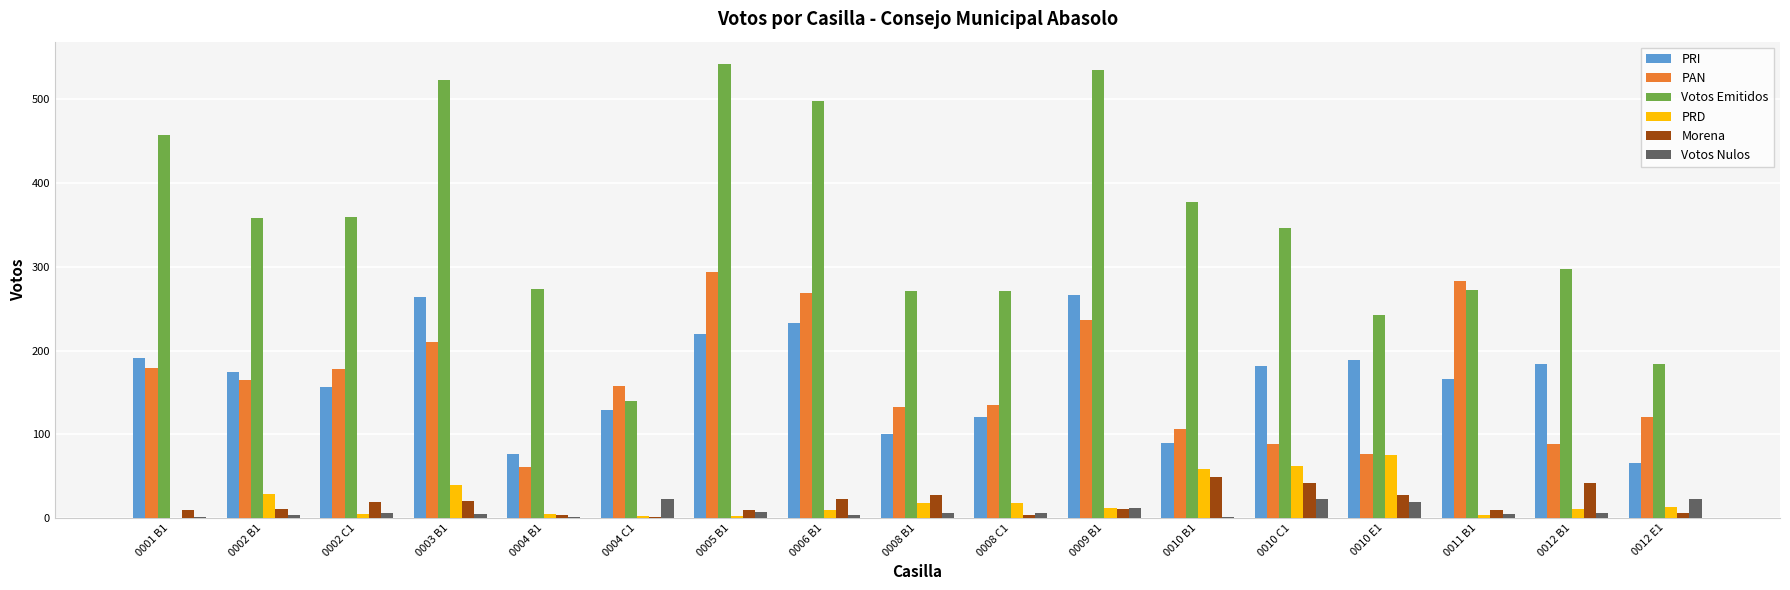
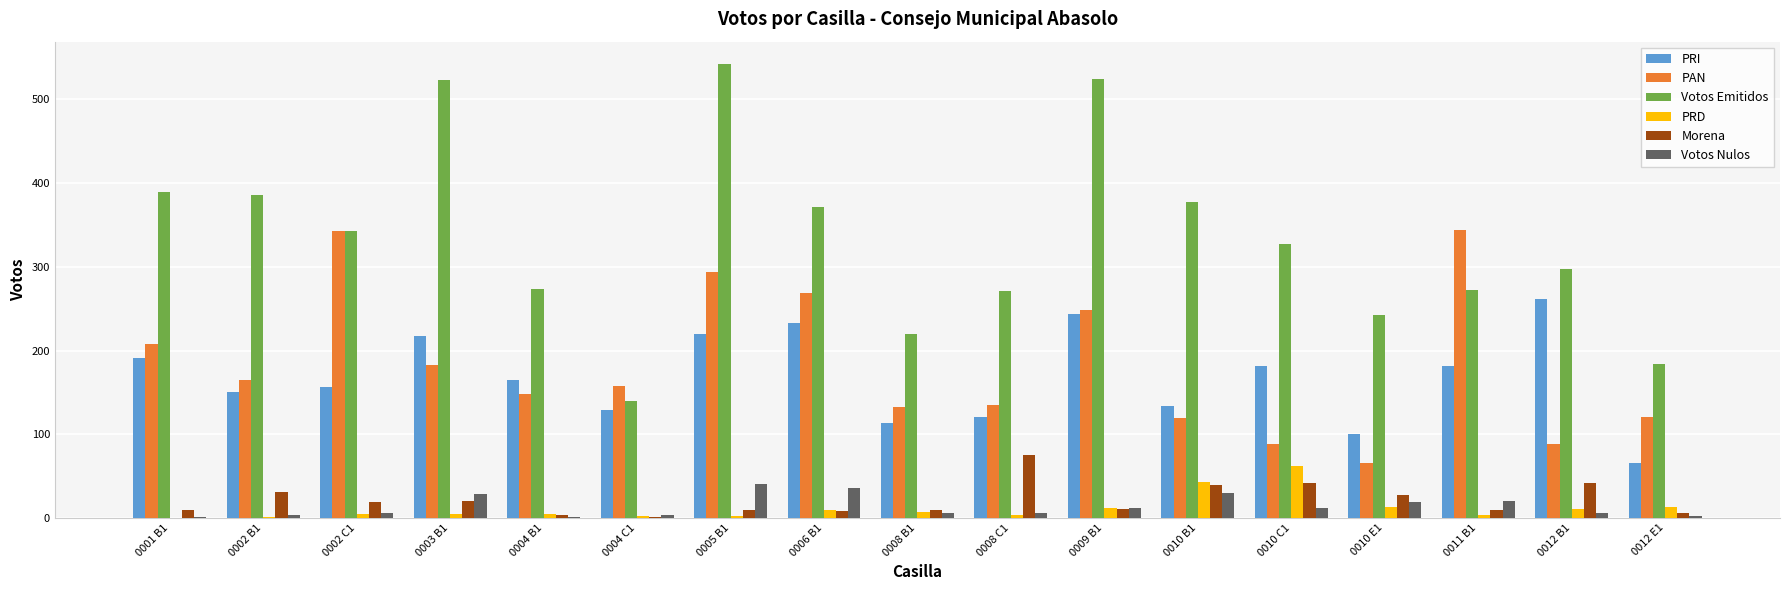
PAN, 0001 B1: 180 -> 210
Votos Emitidos, 0001 B1: 460 -> 390
PRI, 0002 B1: 170 -> 150
Votos Emitidos, 0002 B1: 360 -> 390
PRD, 0002 B1: 30 -> 0
Morena, 0002 B1: 10 -> 30
PAN, 0002 C1: 180 -> 340
Votos Emitidos, 0002 C1: 360 -> 340
PRI, 0003 B1: 260 -> 220
PAN, 0003 B1: 210 -> 180
PRD, 0003 B1: 40 -> 10
Votos Nulos, 0003 B1: 10 -> 30
PRI, 0004 B1: 80 -> 170
PAN, 0004 B1: 60 -> 150
Votos Nulos, 0004 C1: 20 -> 0
Votos Nulos, 0005 B1: 10 -> 40
Votos Emitidos, 0006 B1: 500 -> 370
Morena, 0006 B1: 20 -> 10
Votos Nulos, 0006 B1: 0 -> 40
PRI, 0008 B1: 100 -> 110
Votos Emitidos, 0008 B1: 270 -> 220
PRD, 0008 B1: 20 -> 10
Morena, 0008 B1: 30 -> 10
PRD, 0008 C1: 20 -> 0
Morena, 0008 C1: 0 -> 80
PRI, 0009 B1: 270 -> 240
PAN, 0009 B1: 240 -> 250
Votos Emitidos, 0009 B1: 540 -> 530
PRI, 0010 B1: 90 -> 130
PAN, 0010 B1: 110 -> 120
PRD, 0010 B1: 60 -> 40
Morena, 0010 B1: 50 -> 40
Votos Nulos, 0010 B1: 0 -> 30
Votos Emitidos, 0010 C1: 350 -> 330
Votos Nulos, 0010 C1: 20 -> 10
PRI, 0010 E1: 190 -> 100
PAN, 0010 E1: 80 -> 70
PRD, 0010 E1: 80 -> 10
PRI, 0011 B1: 170 -> 180
PAN, 0011 B1: 280 -> 340
Votos Nulos, 0011 B1: 10 -> 20
PRI, 0012 B1: 180 -> 260
Votos Nulos, 0012 E1: 20 -> 0
